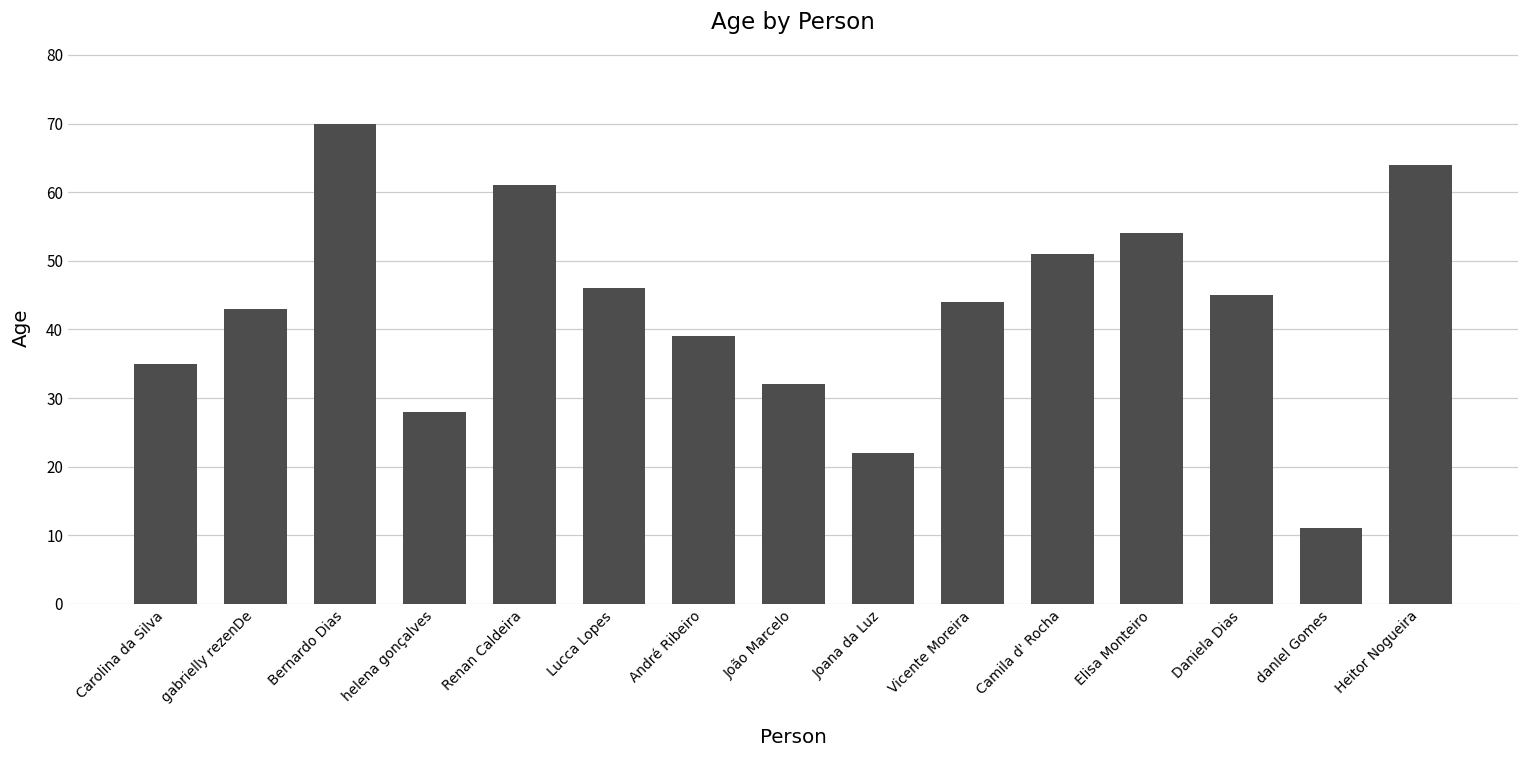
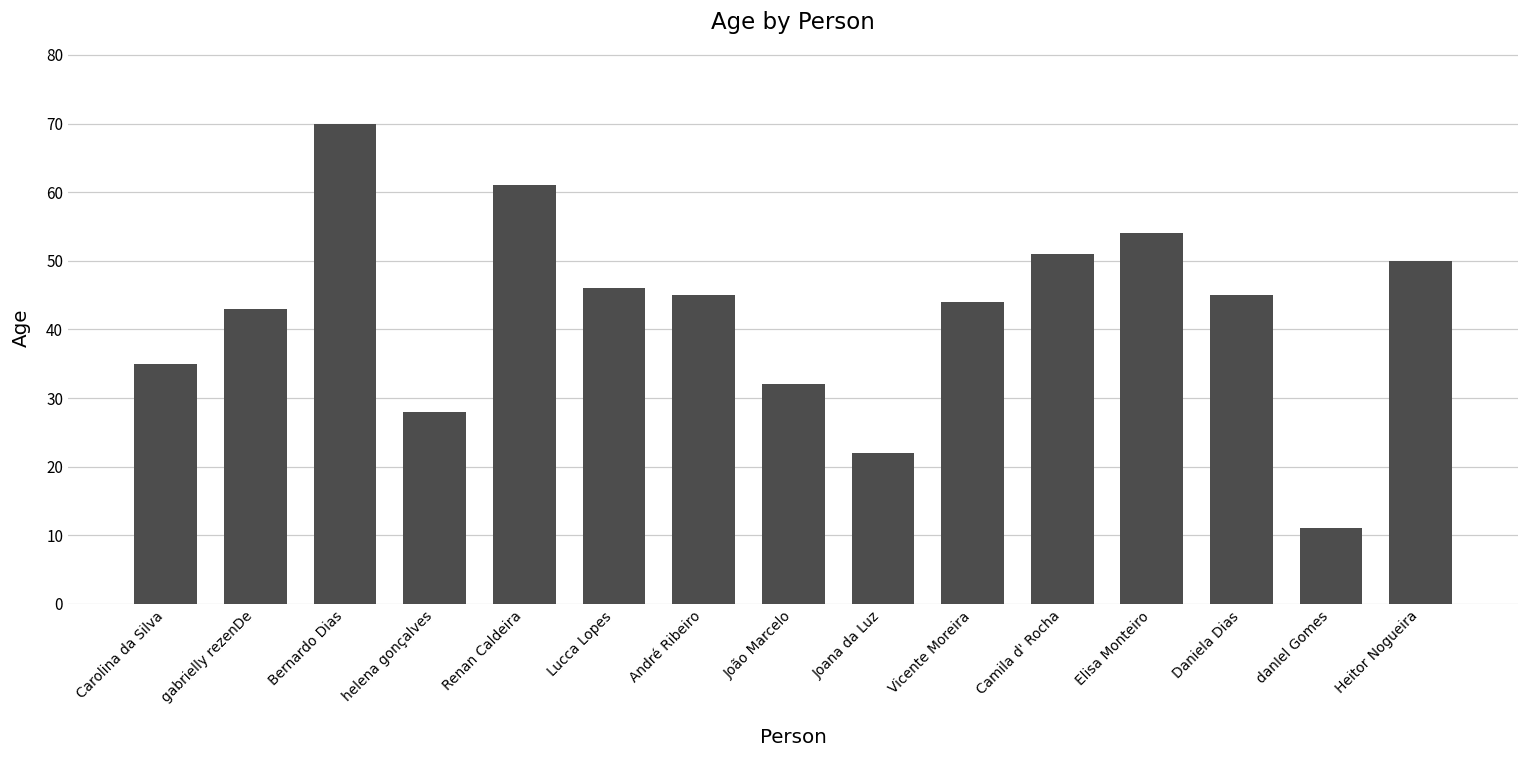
André Ribeiro: 39 -> 45
Heitor Nogueira: 64 -> 50
